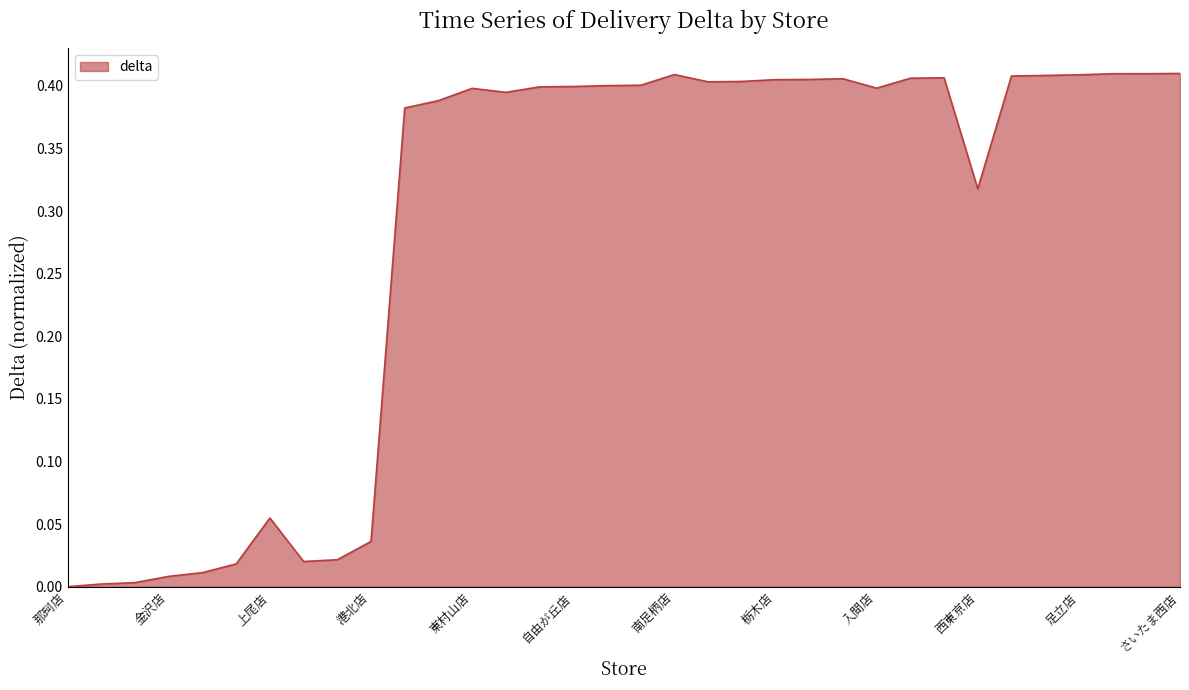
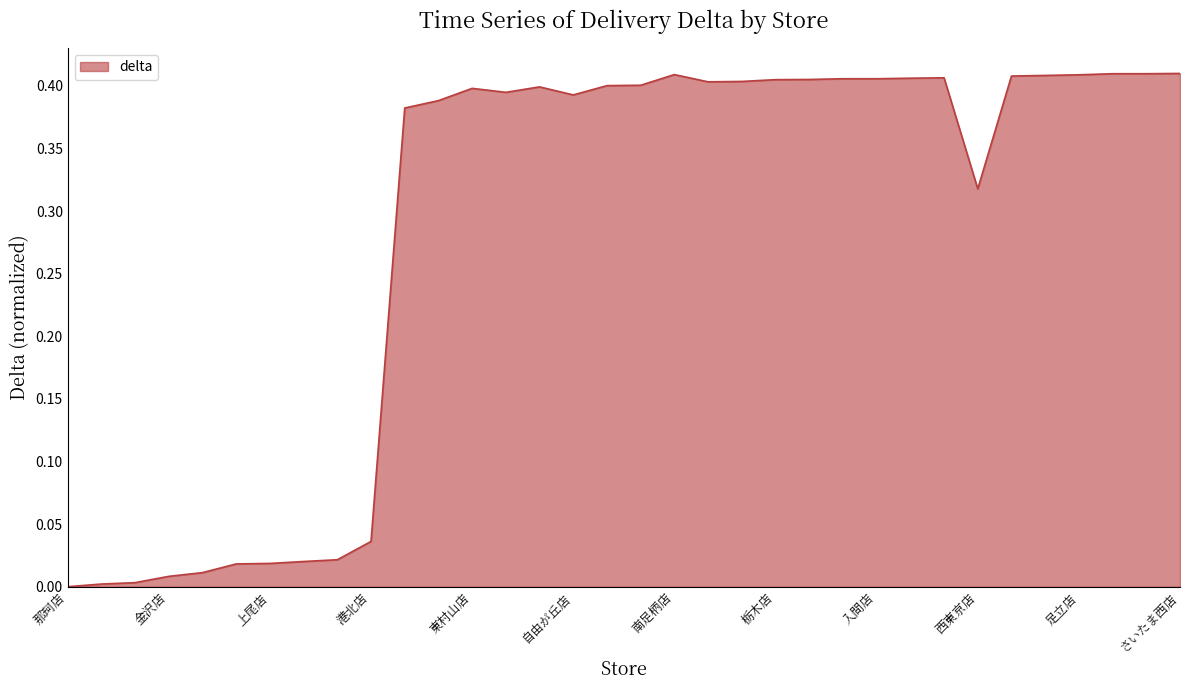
上尾店: 0.055 -> 0.019
自由が丘店: 0.400 -> 0.393
入間店: 0.398 -> 0.406
